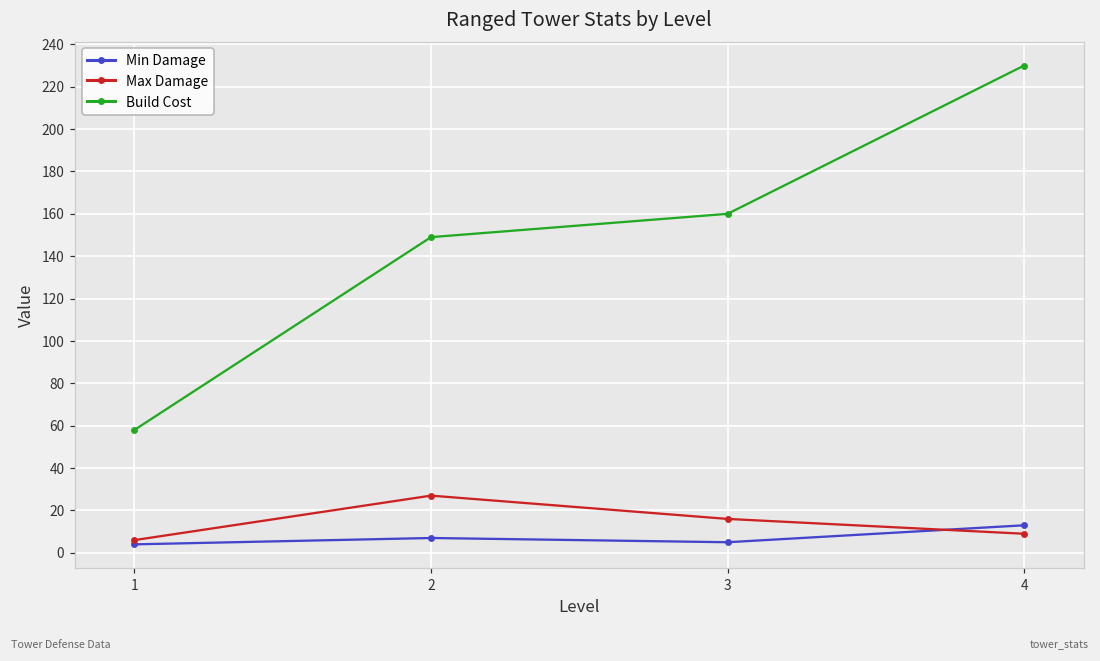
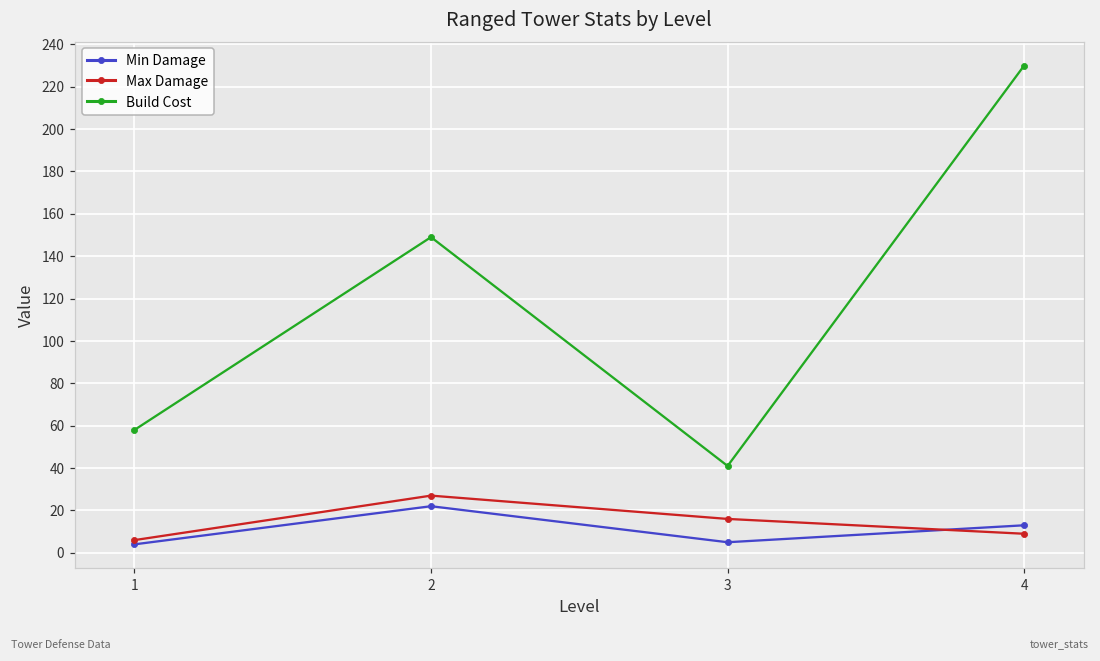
Min Damage, 2: 7 -> 22
Build Cost, 3: 160 -> 41
